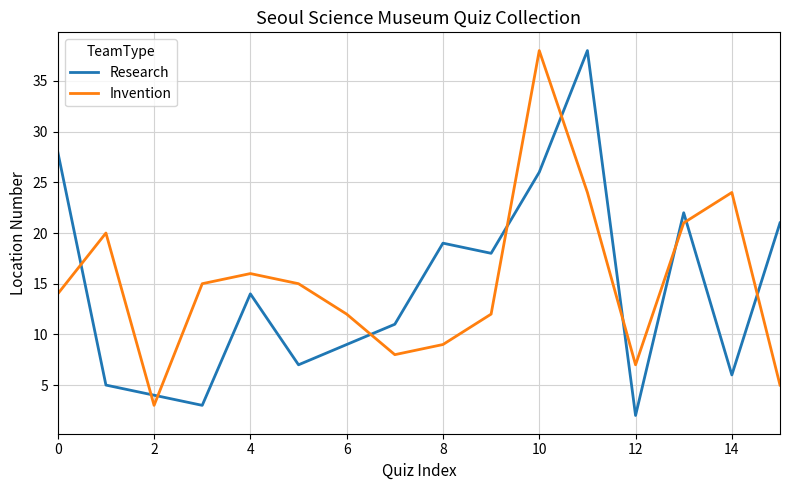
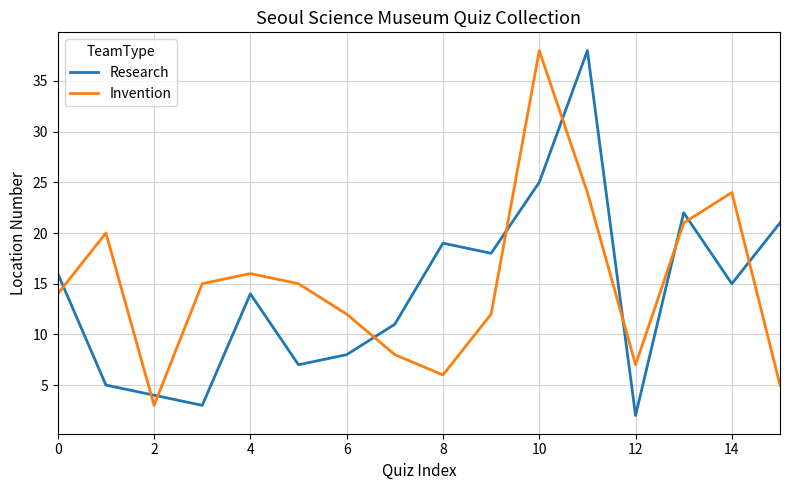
Research, 0: 28 -> 16
Research, 6: 9 -> 8
Invention, 8: 9 -> 6
Research, 10: 26 -> 25
Research, 14: 6 -> 15
